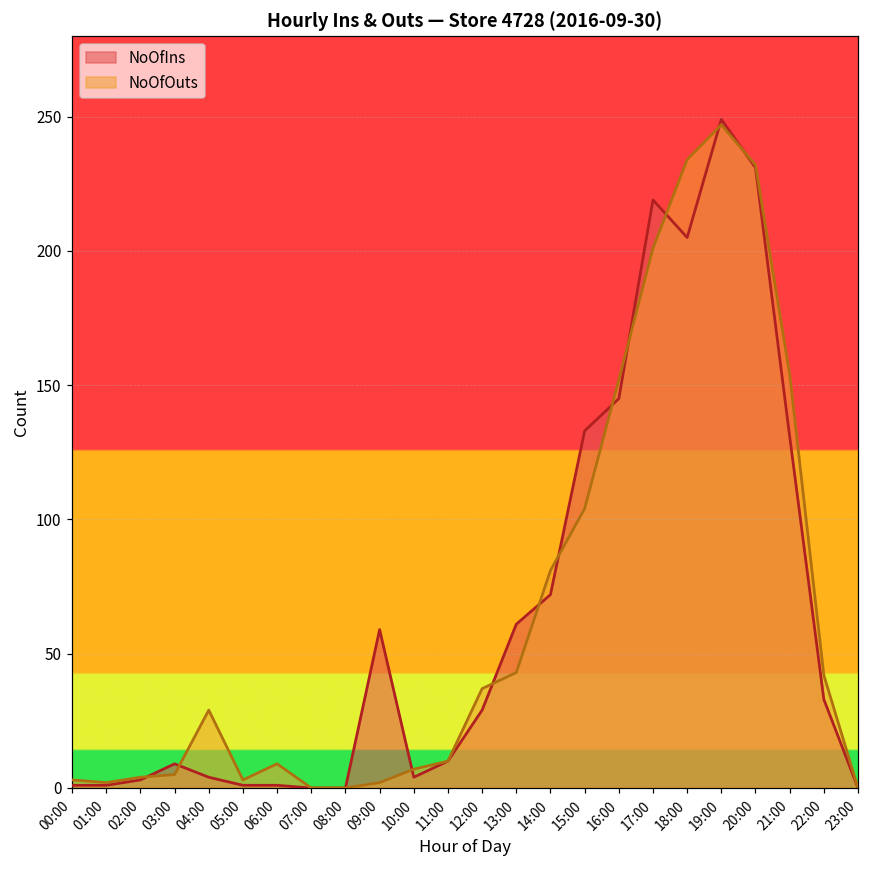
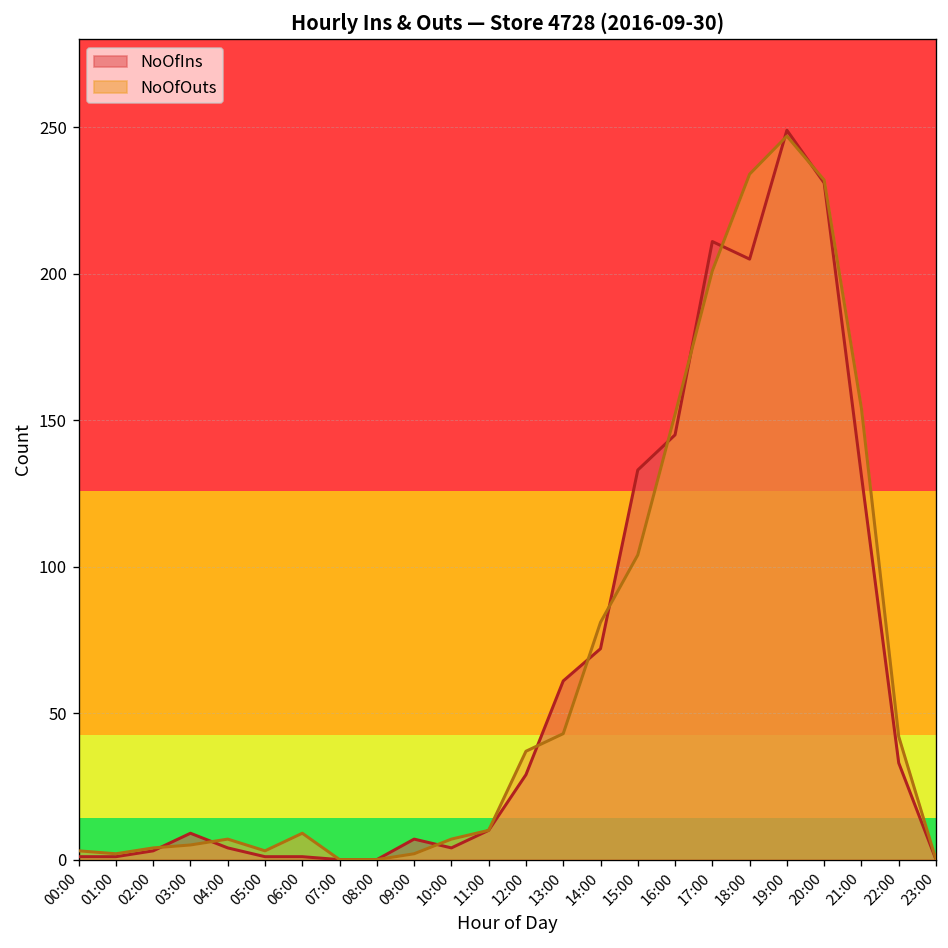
NoOfOuts, 04:00: 29 -> 7
NoOfIns, 09:00: 59 -> 7
NoOfIns, 17:00: 219 -> 211
